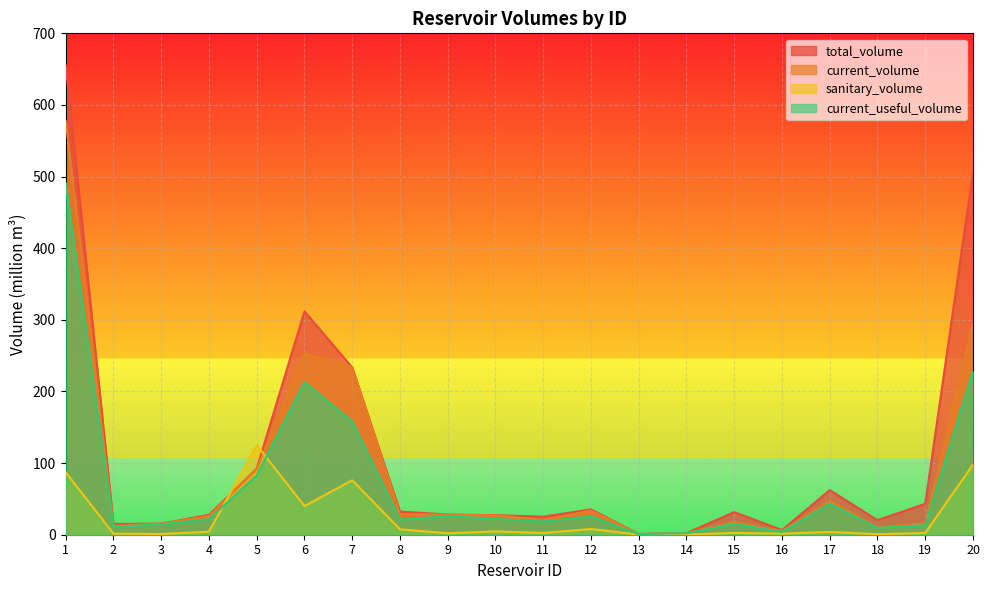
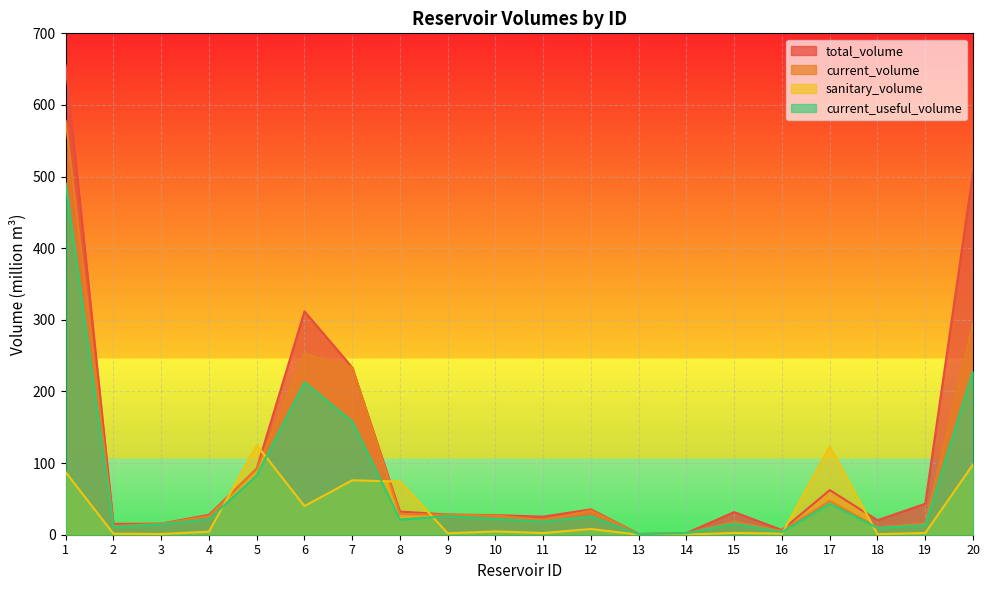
sanitary_volume, 8: 10 -> 70
sanitary_volume, 17: 0 -> 120
